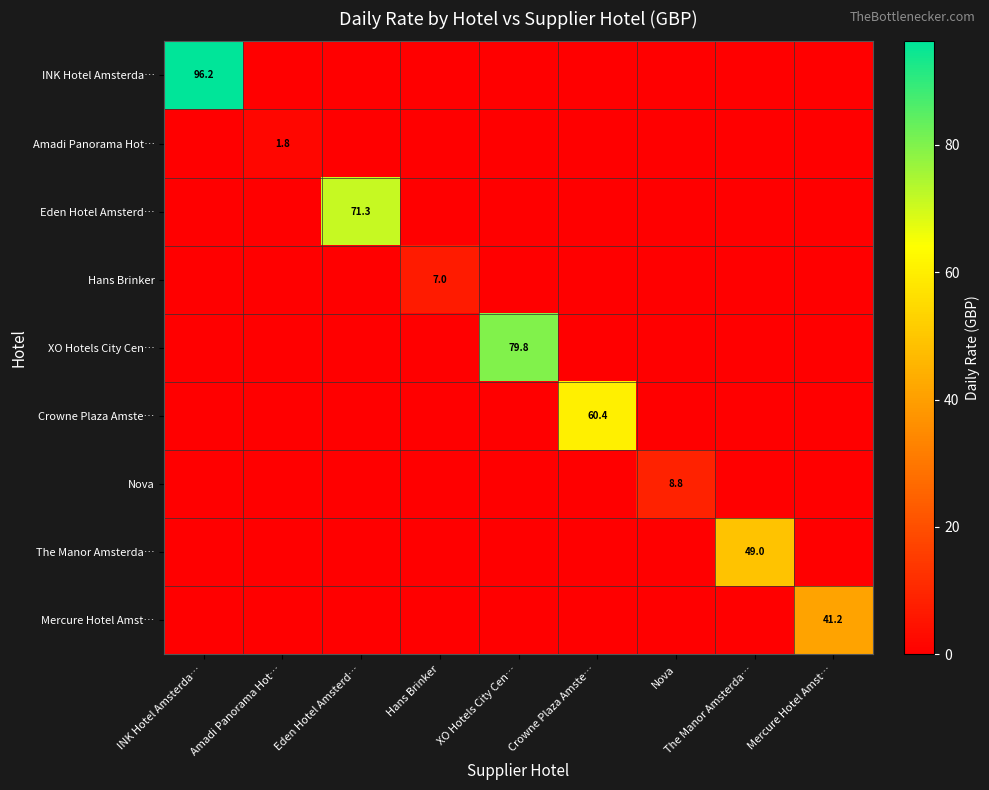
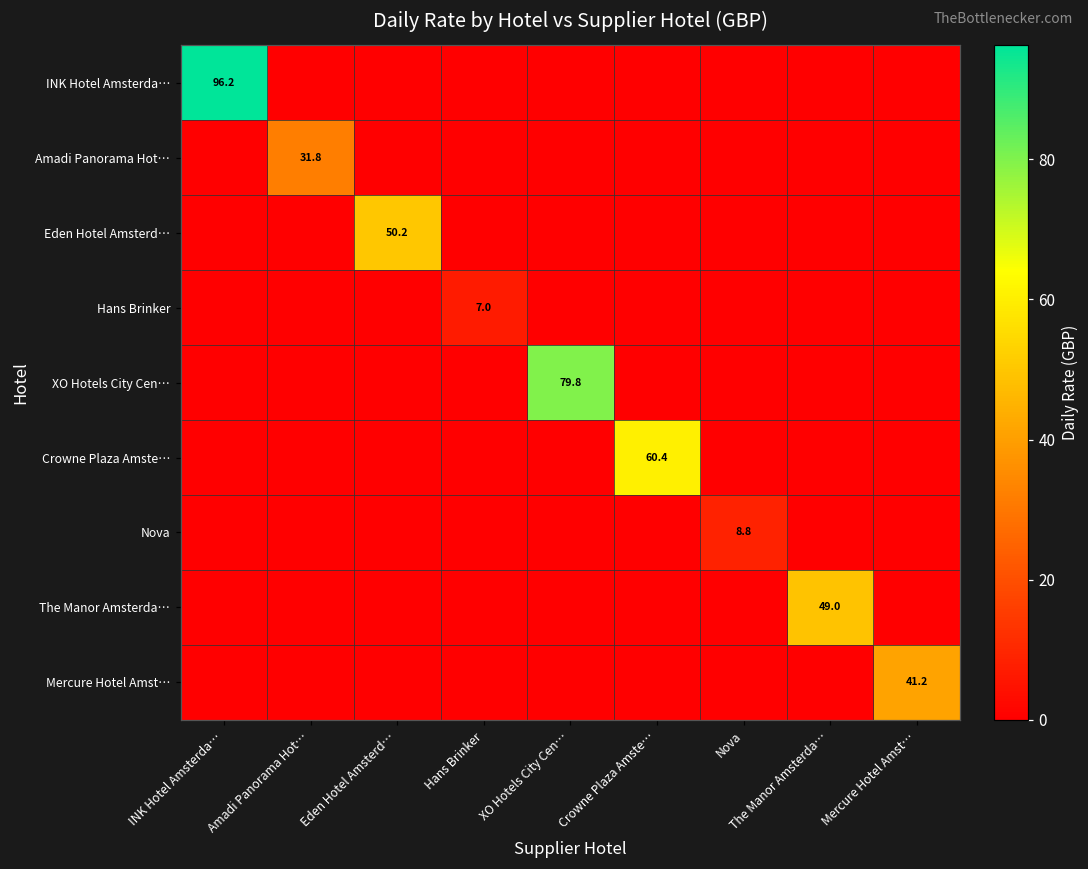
Amadi Panorama Hot…, Amadi Panorama Hot…: 1.8 -> 31.8
Eden Hotel Amsterd…, Eden Hotel Amsterd…: 71.3 -> 50.2
